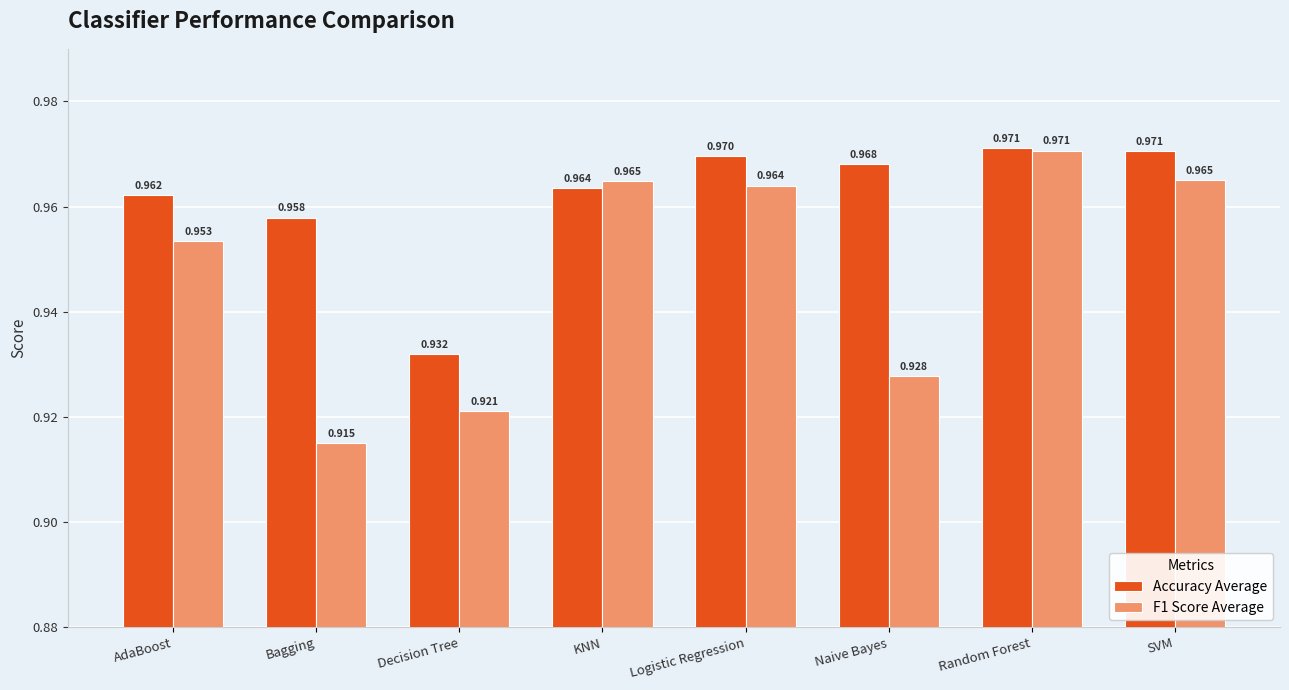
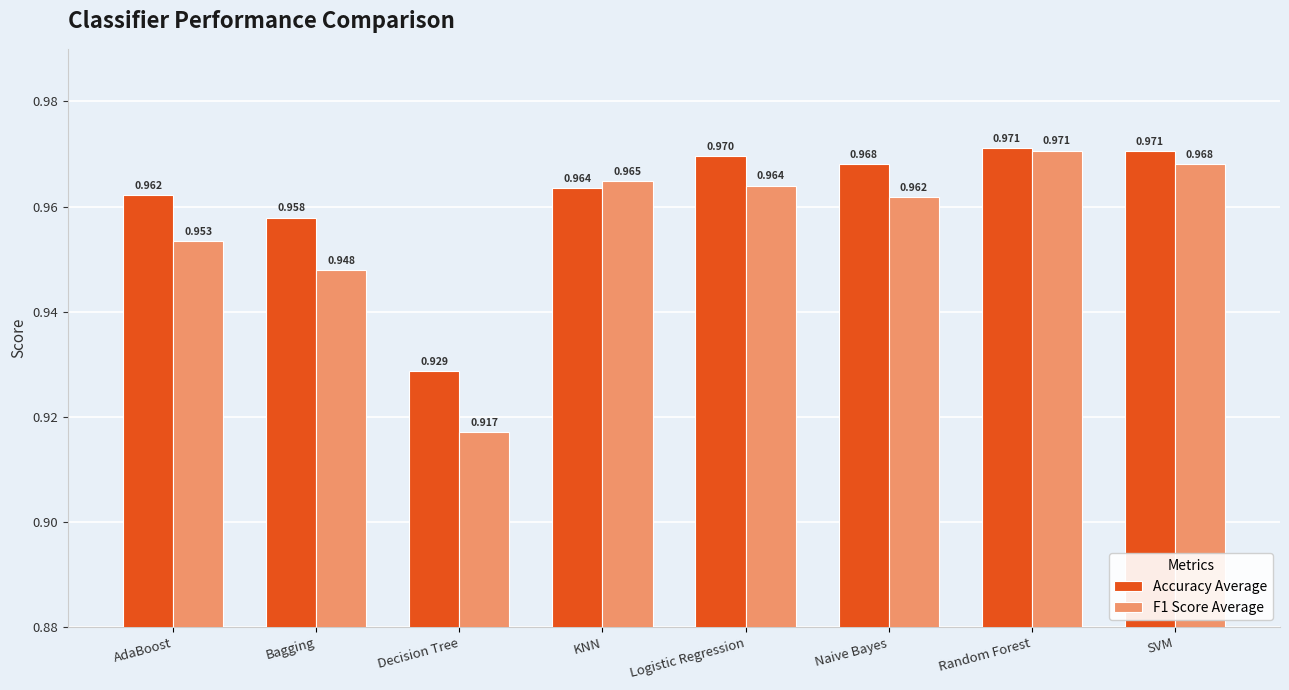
F1 Score Average, Bagging: 0.915 -> 0.948
Accuracy Average, Decision Tree: 0.932 -> 0.929
F1 Score Average, Decision Tree: 0.921 -> 0.917
F1 Score Average, Naive Bayes: 0.928 -> 0.962
F1 Score Average, SVM: 0.965 -> 0.968
